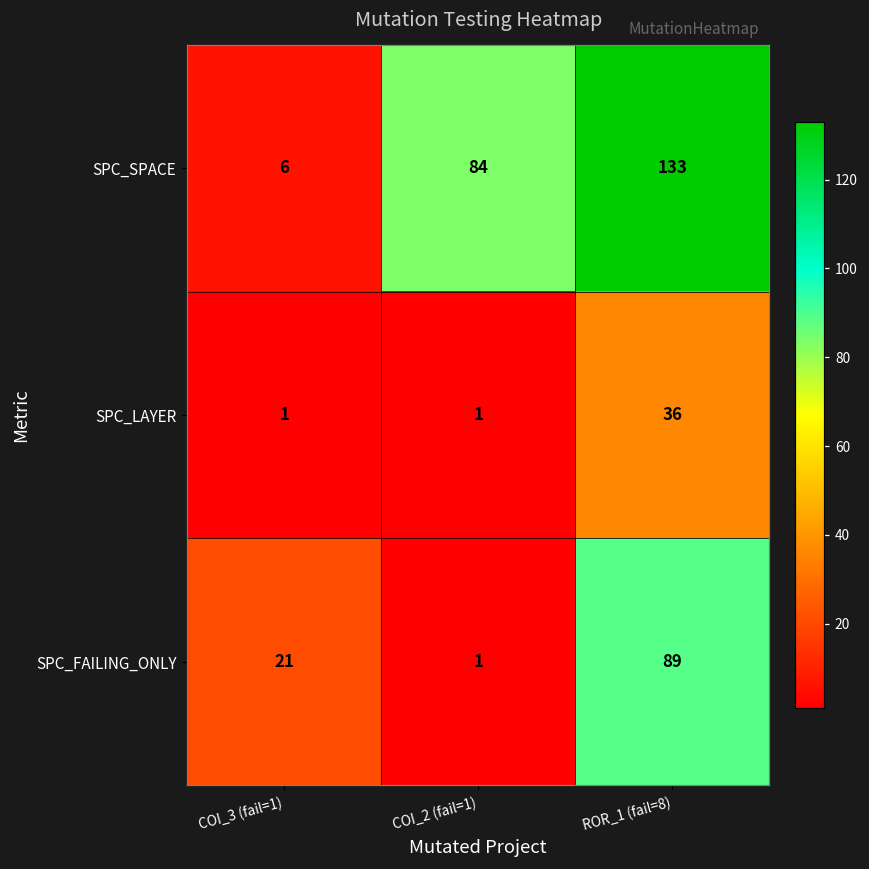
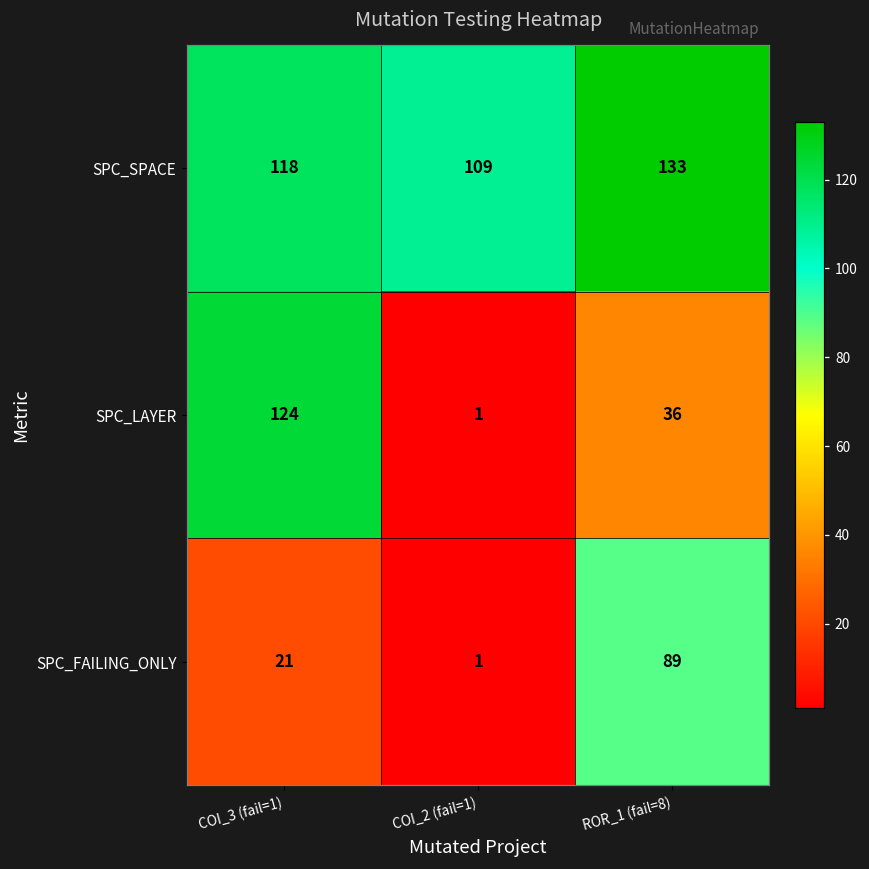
SPC_SPACE, COI_3 (fail=1): 6 -> 118
SPC_SPACE, COI_2 (fail=1): 84 -> 109
SPC_LAYER, COI_3 (fail=1): 1 -> 124
